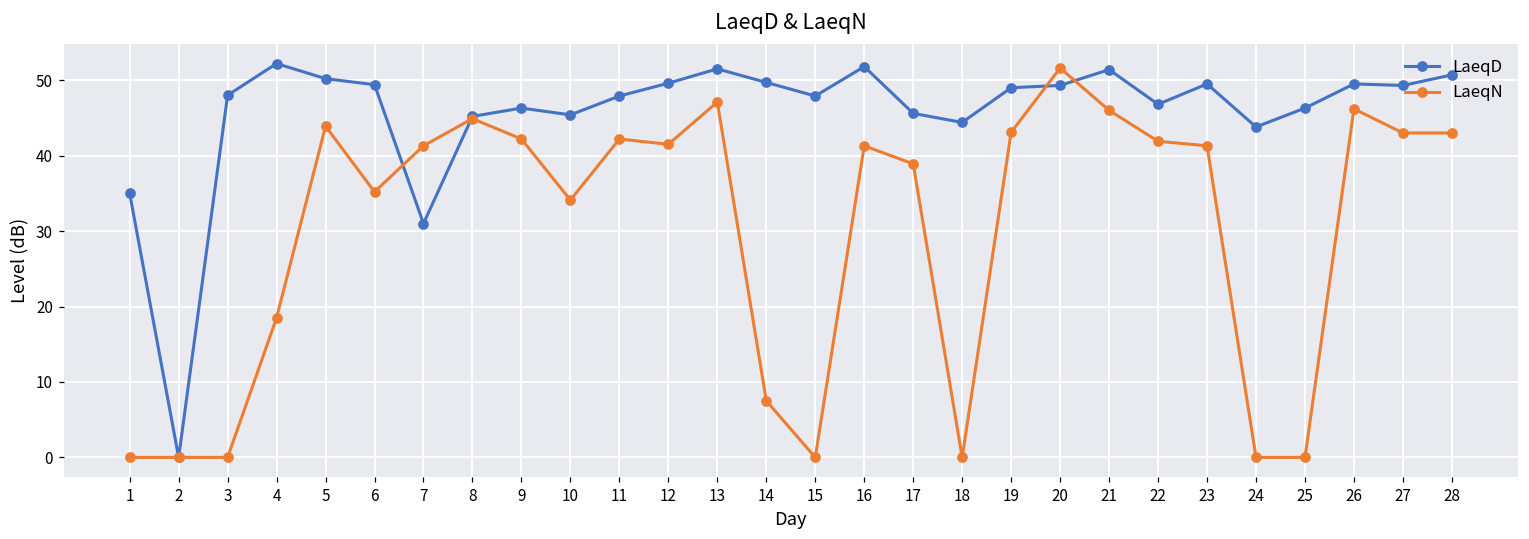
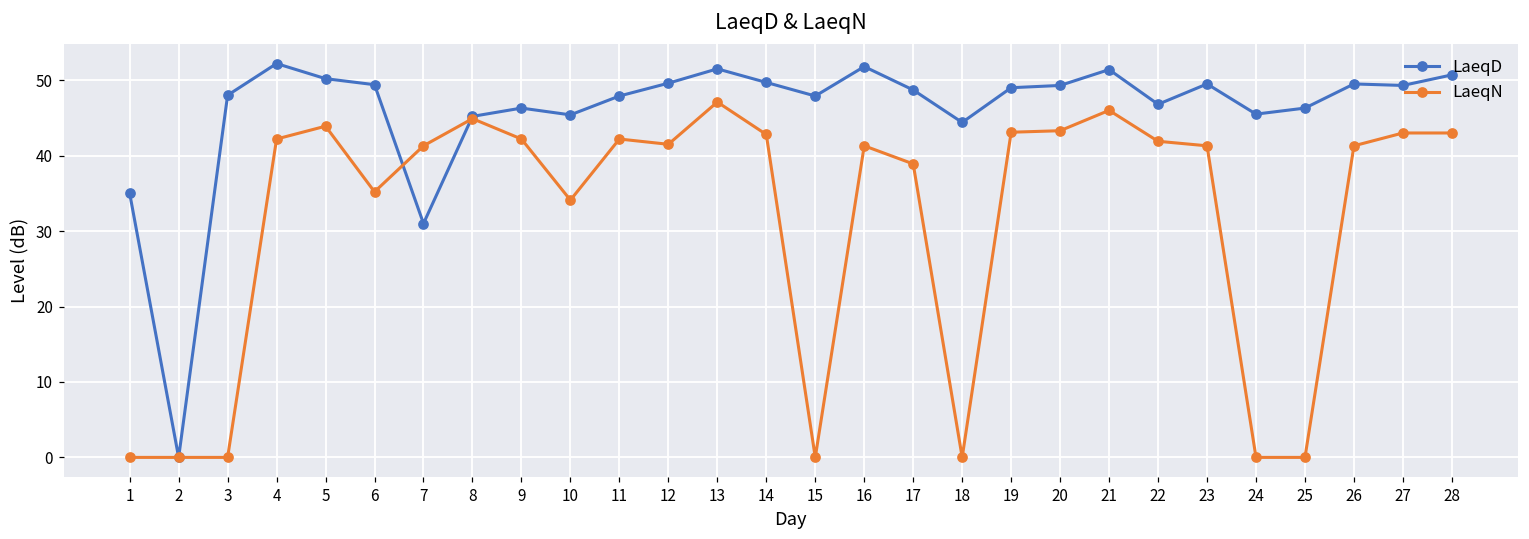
LaeqN, 4: 19 -> 42
LaeqN, 14: 8 -> 43
LaeqD, 17: 46 -> 49
LaeqN, 20: 52 -> 43
LaeqD, 24: 44 -> 46
LaeqN, 26: 46 -> 41
